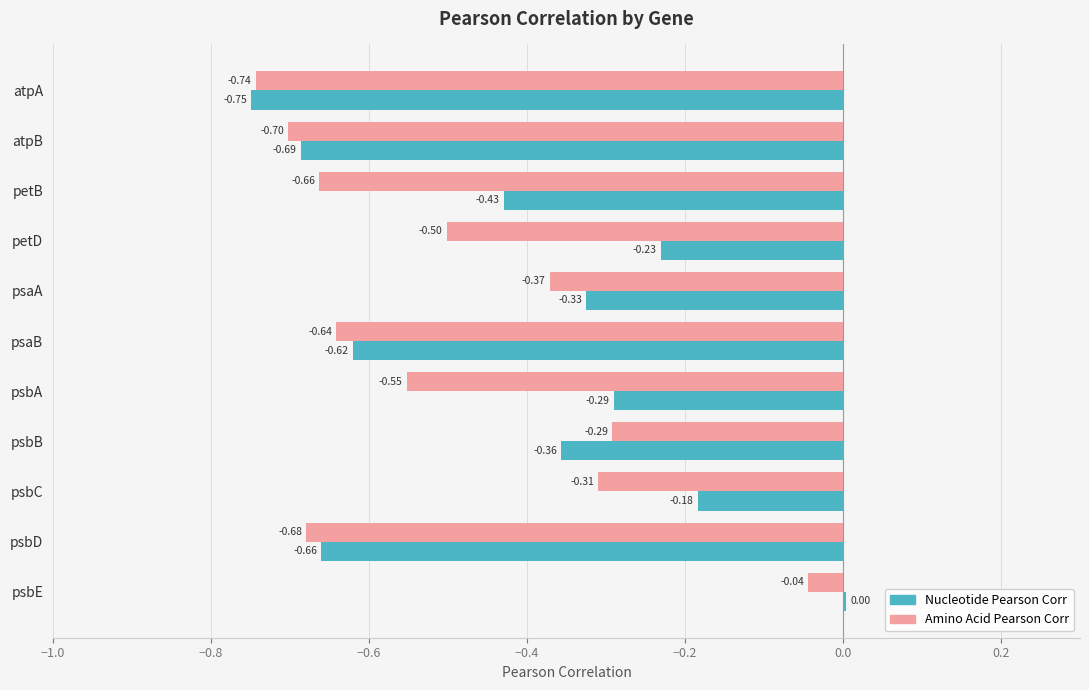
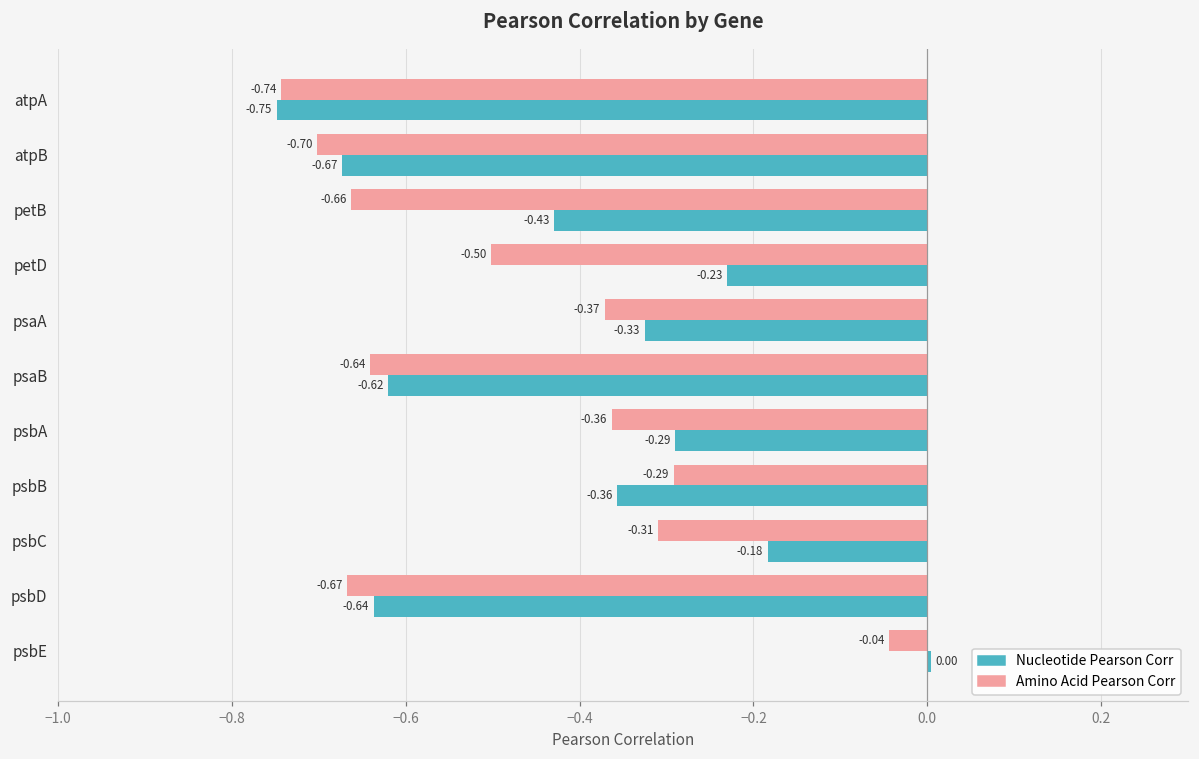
Nucleotide Pearson Corr, atpB: -0.69 -> -0.67
Amino Acid Pearson Corr, psbA: -0.55 -> -0.36
Amino Acid Pearson Corr, psbD: -0.68 -> -0.67
Nucleotide Pearson Corr, psbD: -0.66 -> -0.64
